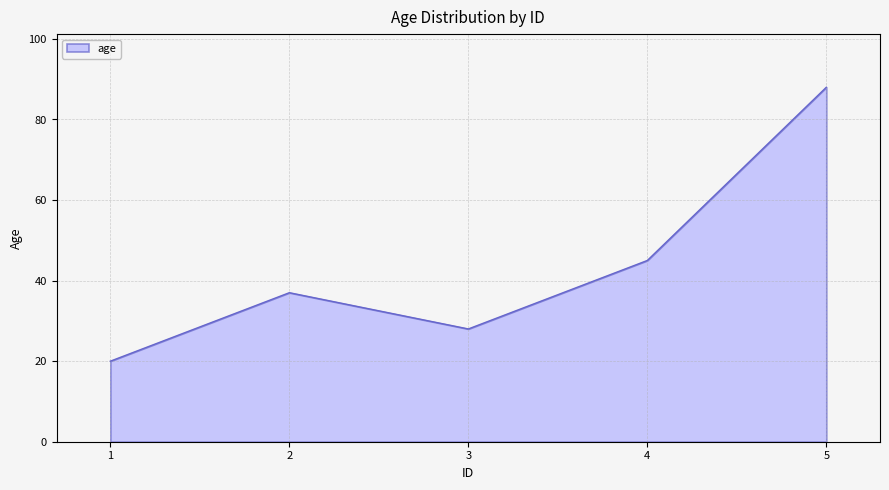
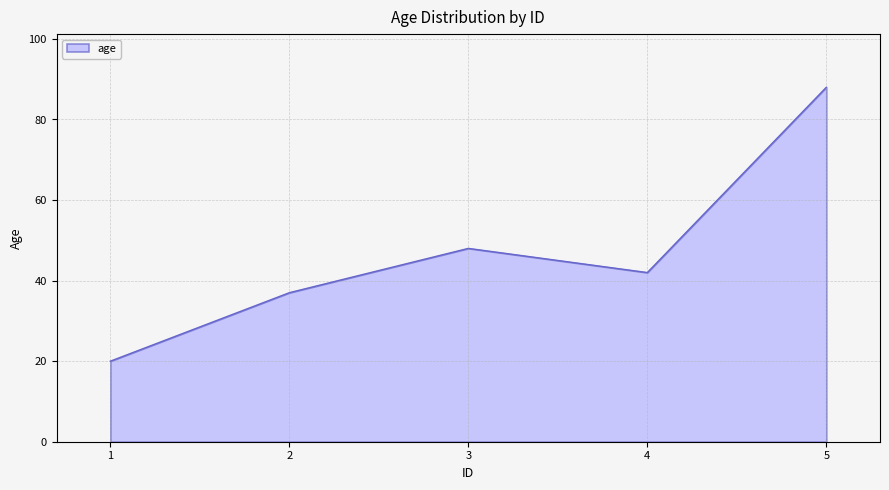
3: 28 -> 48
4: 45 -> 42
